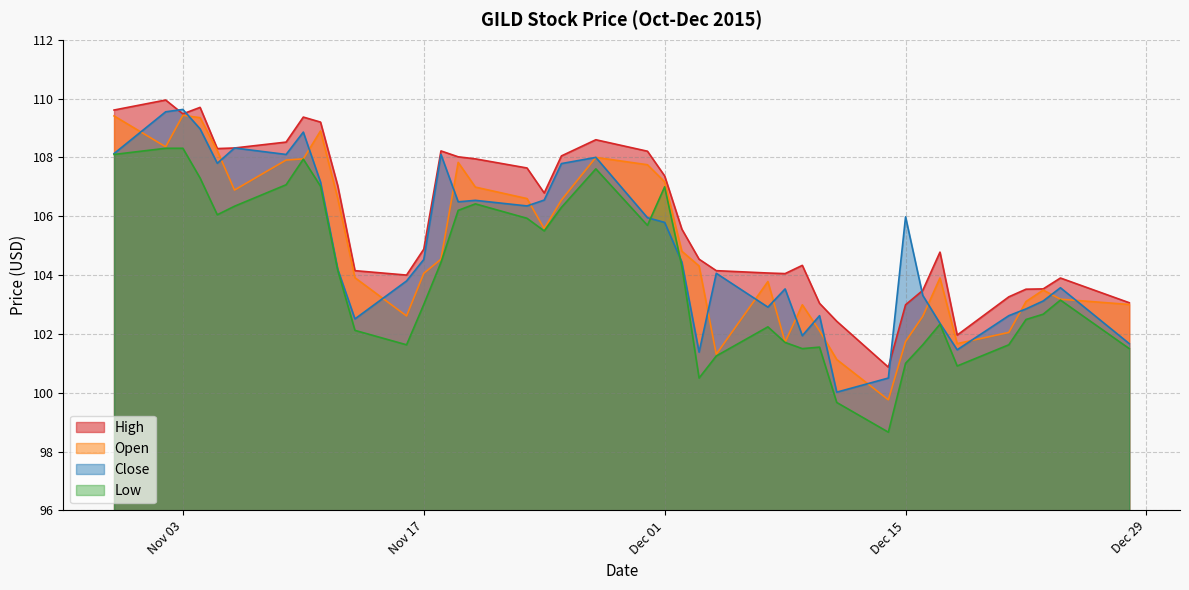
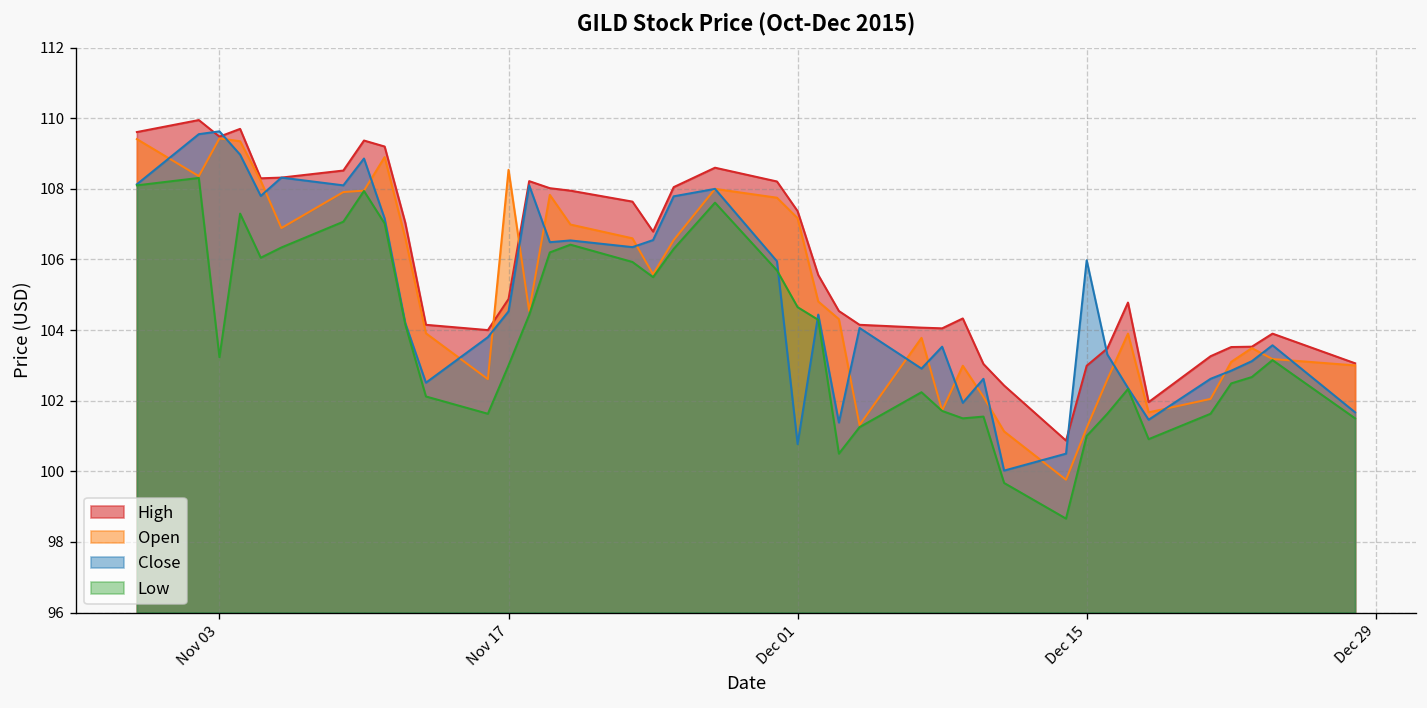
Low, Nov 03: 108.3 -> 103.2
Open, Nov 17: 104.1 -> 108.5
Close, Dec 01: 105.8 -> 100.8
Low, Dec 01: 107.0 -> 104.7
Open, Dec 15: 101.7 -> 101.2
